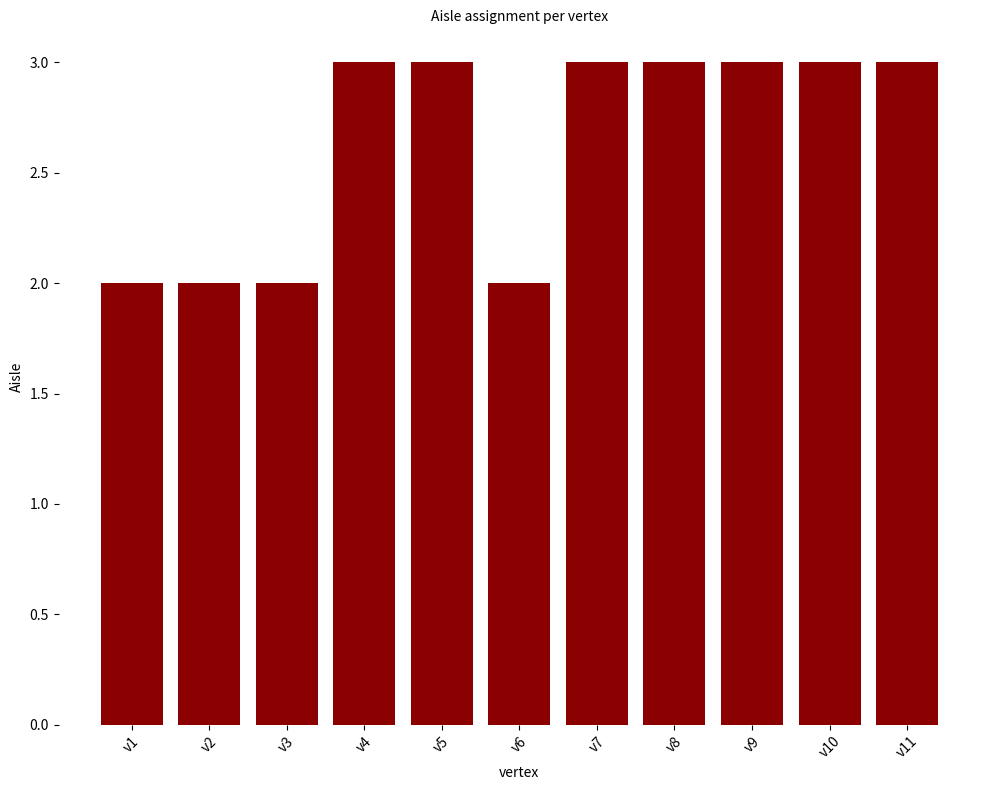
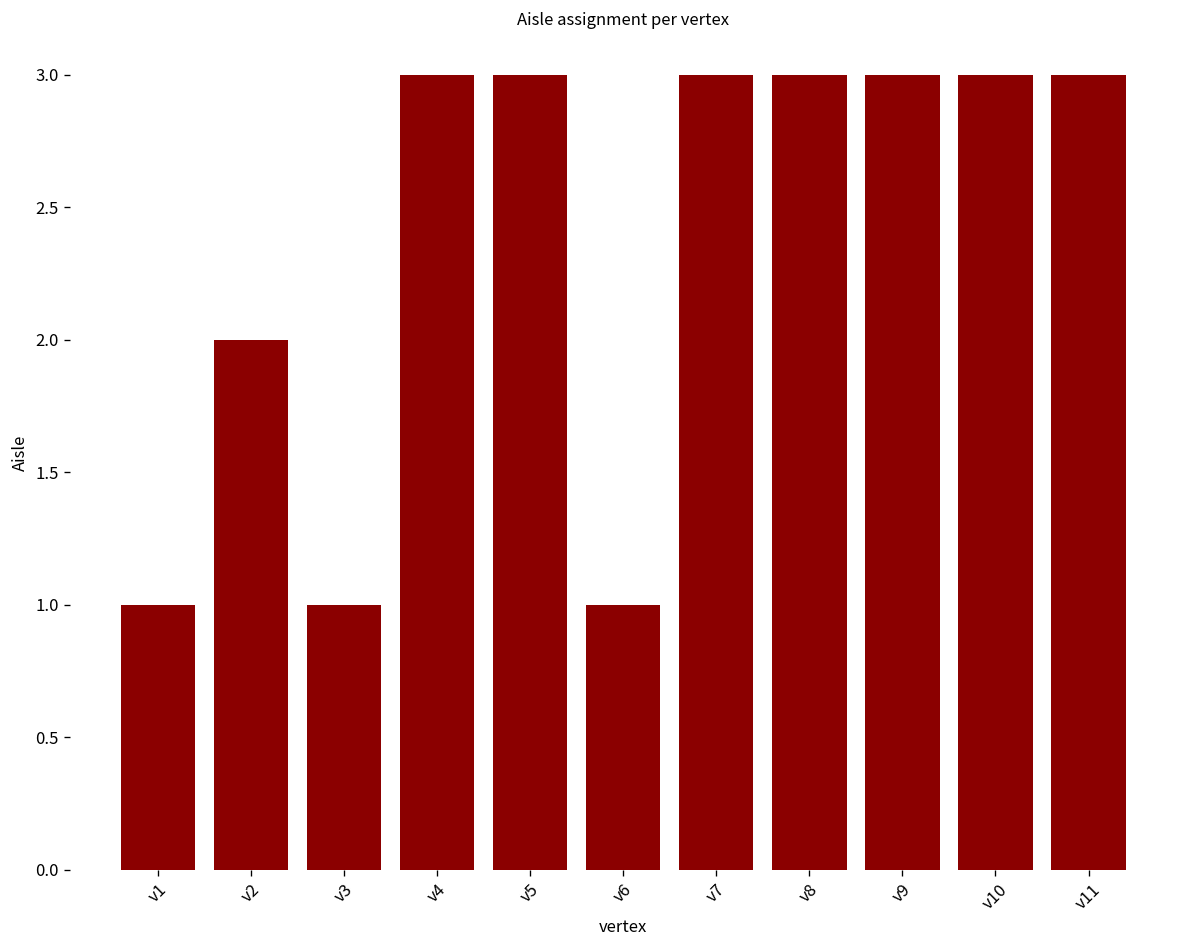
v1: 2 -> 1
v3: 2 -> 1
v6: 2 -> 1
